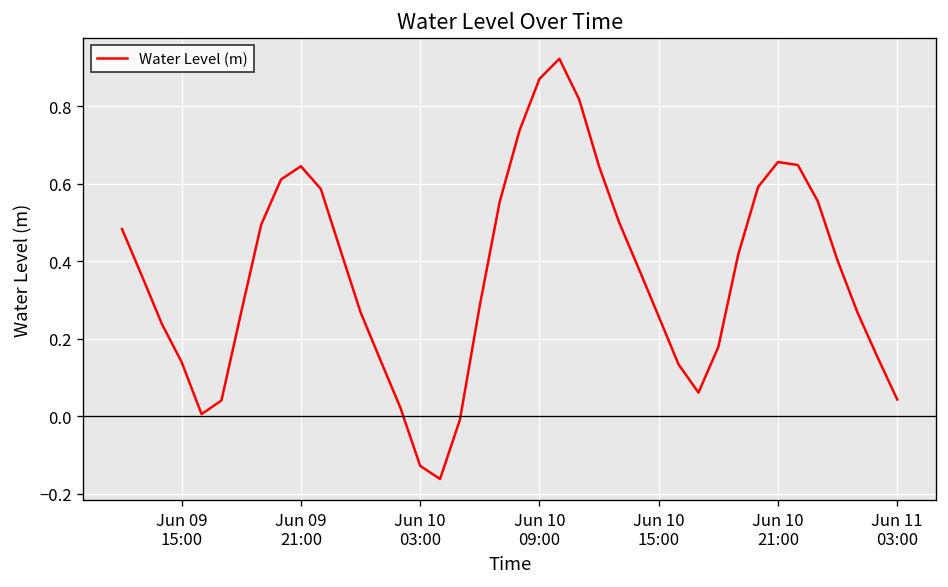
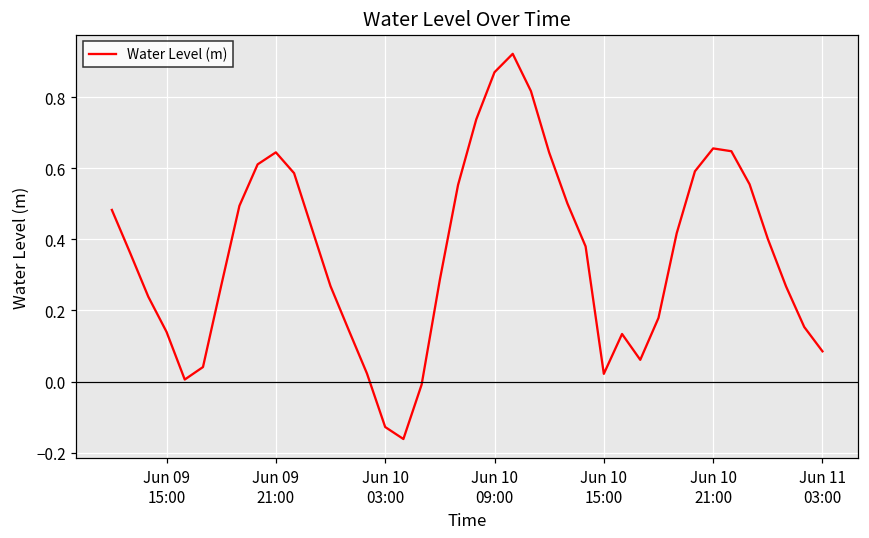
Jun 10 15:00: 0.26 -> 0.02
Jun 11 03:00: 0.04 -> 0.09
